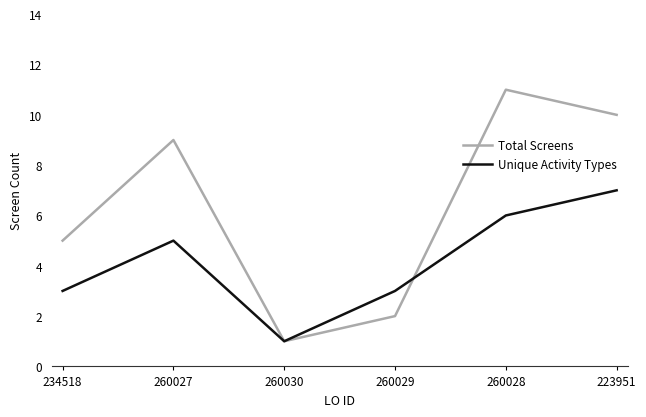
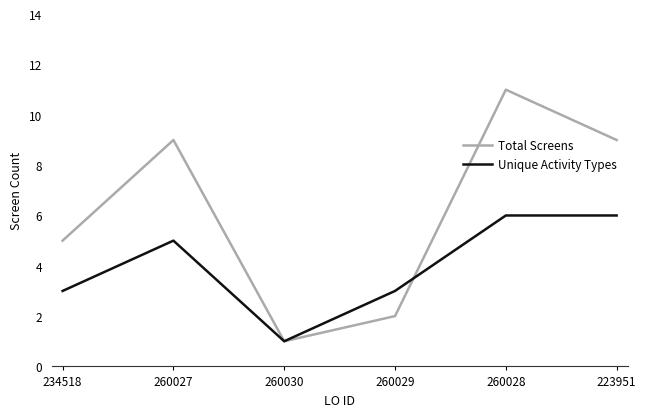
Total Screens, 223951: 10 -> 9
Unique Activity Types, 223951: 7 -> 6
